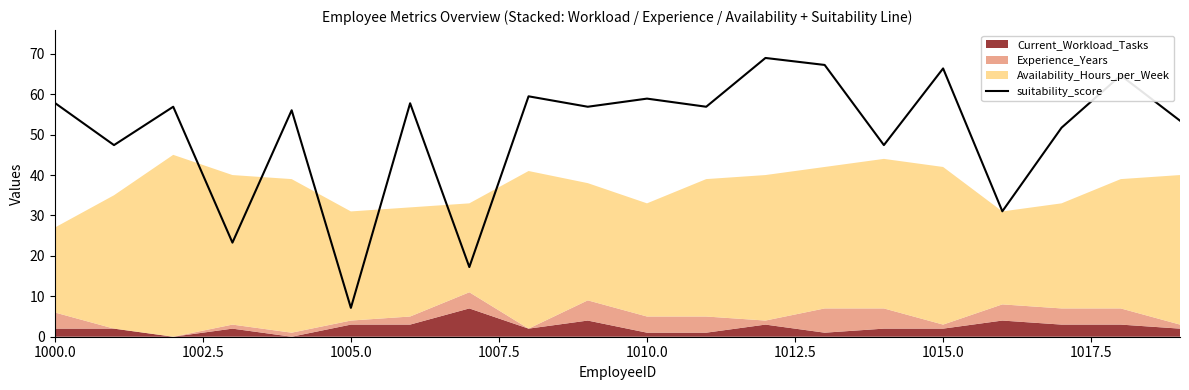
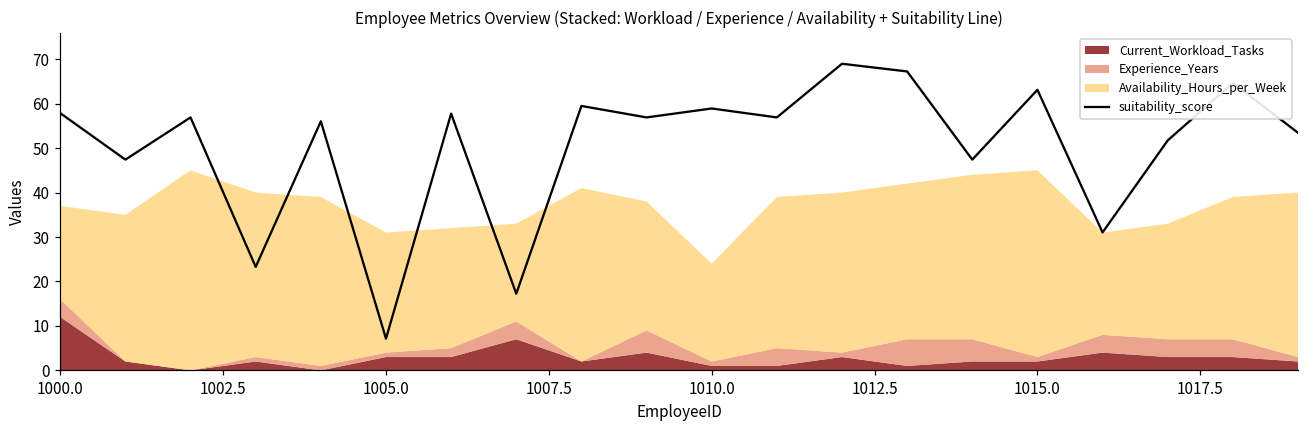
Current_Workload_Tasks, 1000.0: 2 -> 12
Experience_Years, 1010.0: 4 -> 1
Availability_Hours_per_Week, 1010.0: 28 -> 22
suitability_score, 1015.0: 66 -> 63
Availability_Hours_per_Week, 1015.0: 39 -> 42
